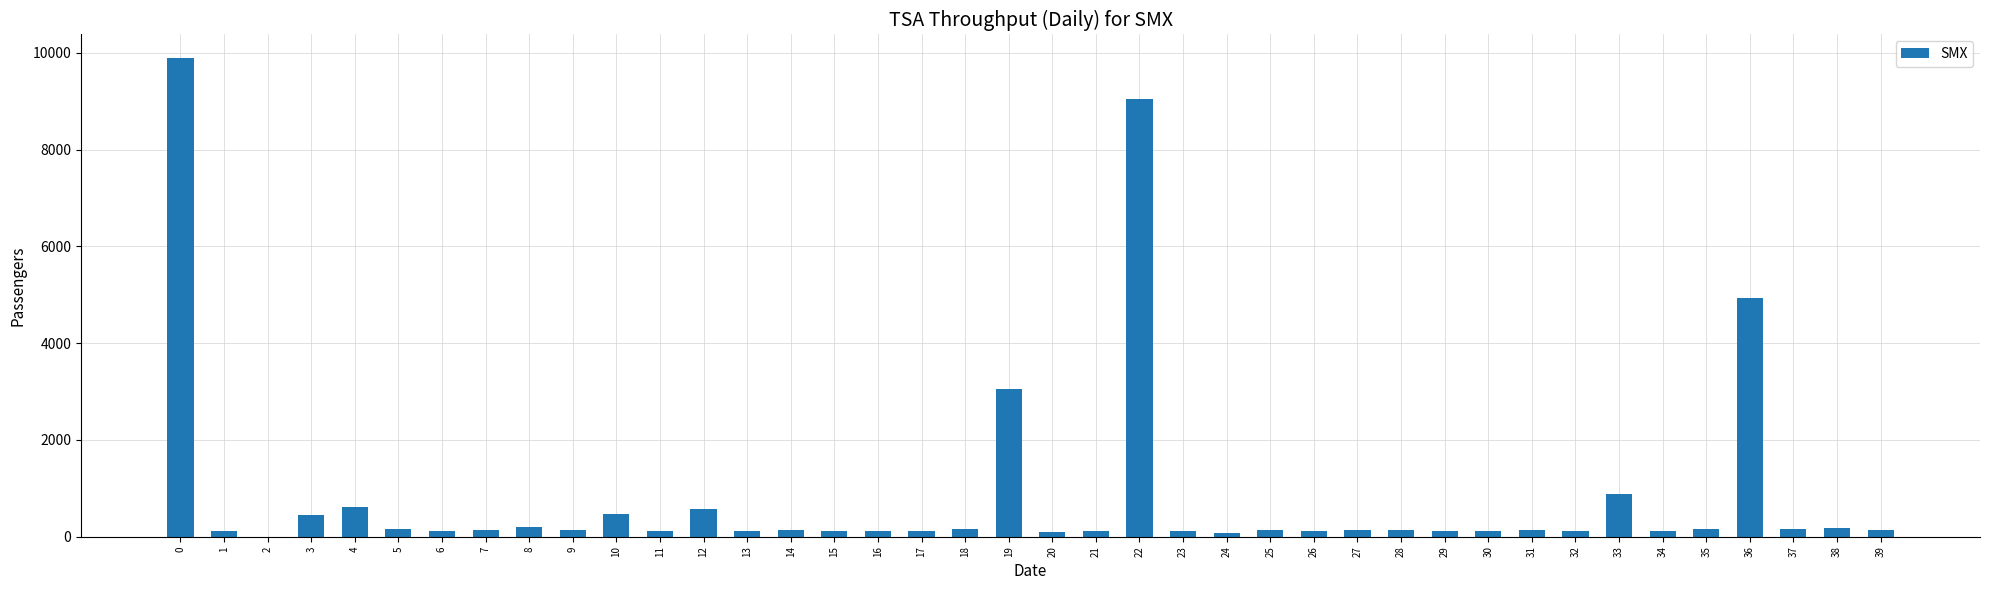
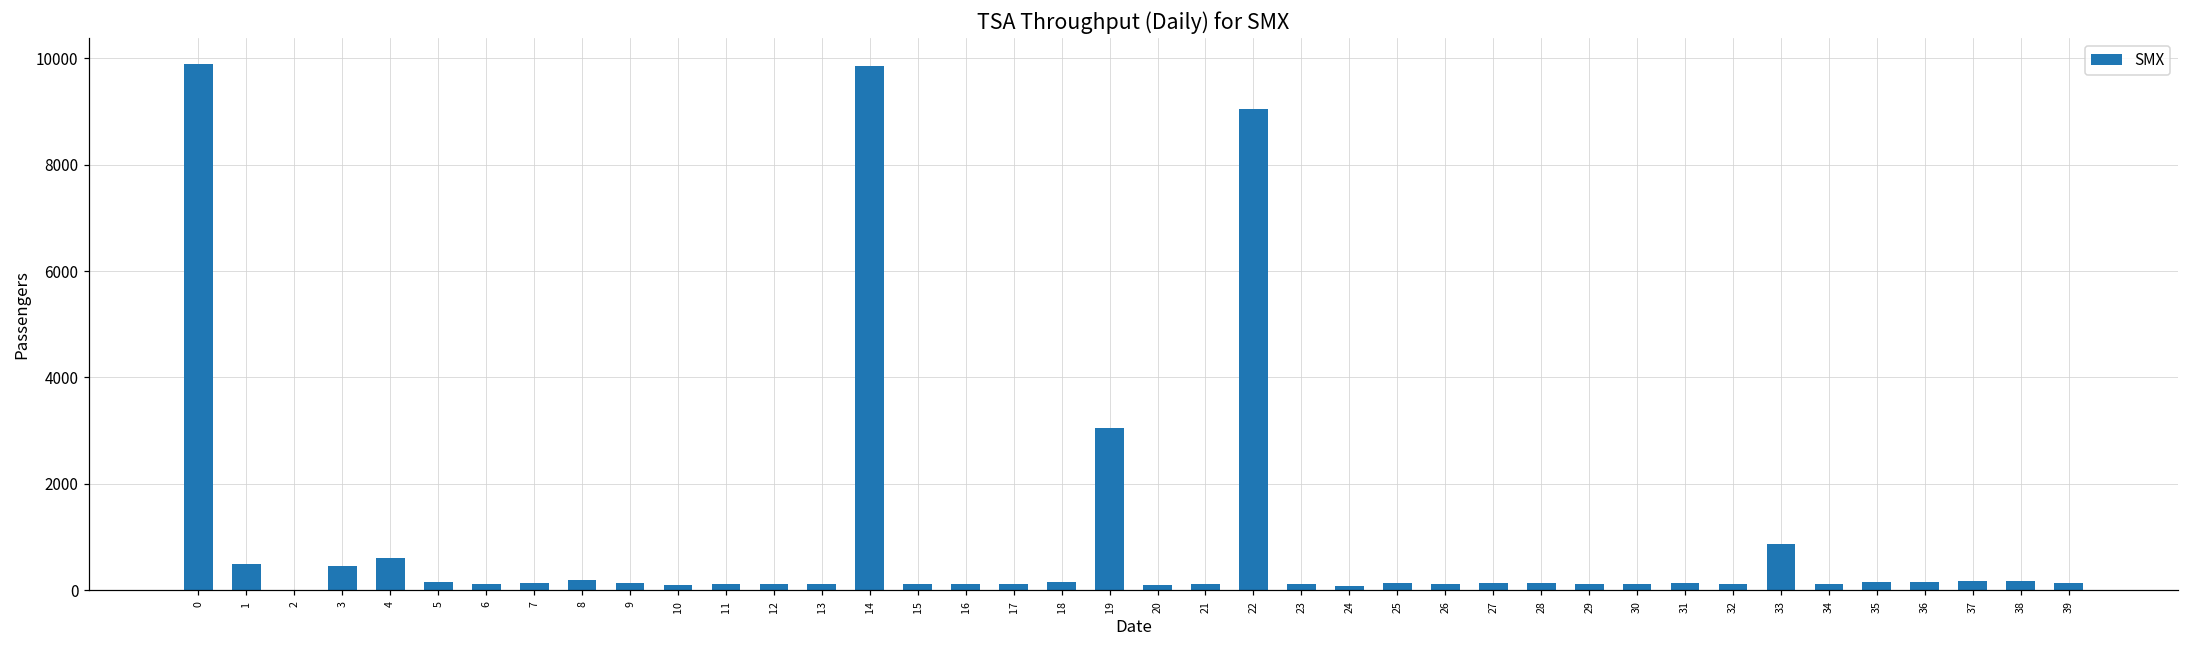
1: 100 -> 500
10: 500 -> 100
12: 600 -> 100
14: 100 -> 9800
36: 4900 -> 200
